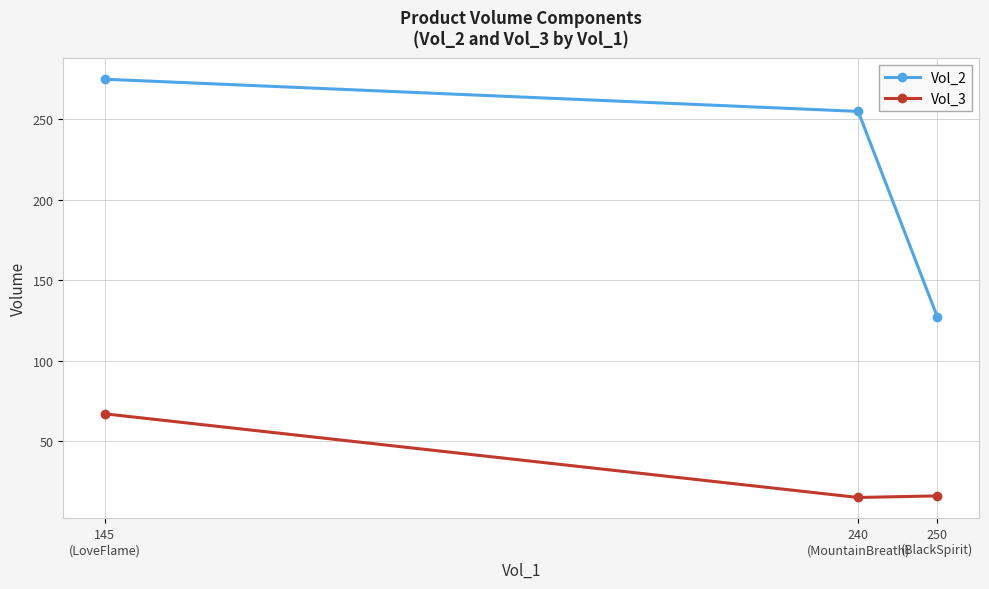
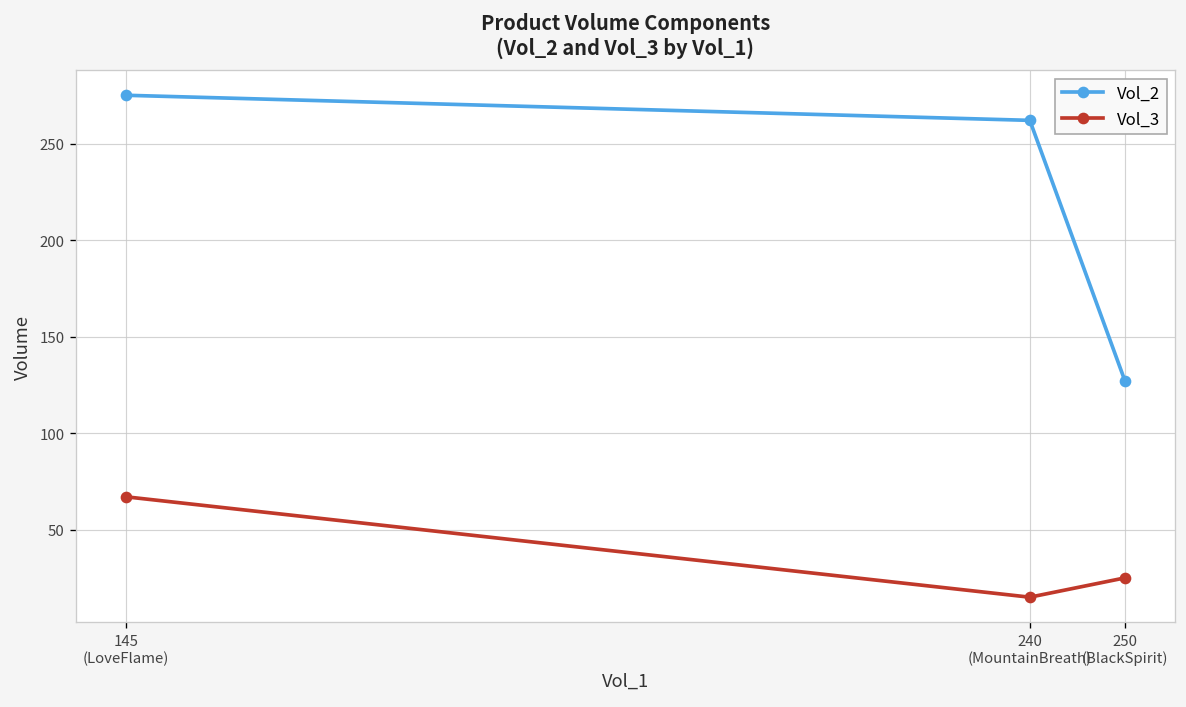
Vol_2, 240 (MountainBreath): 255 -> 262
Vol_3, 250 (BlackSpirit): 16 -> 25
